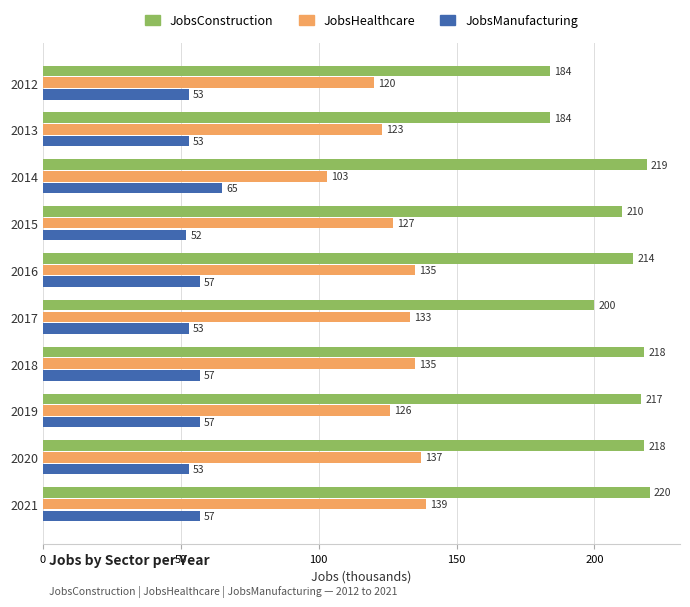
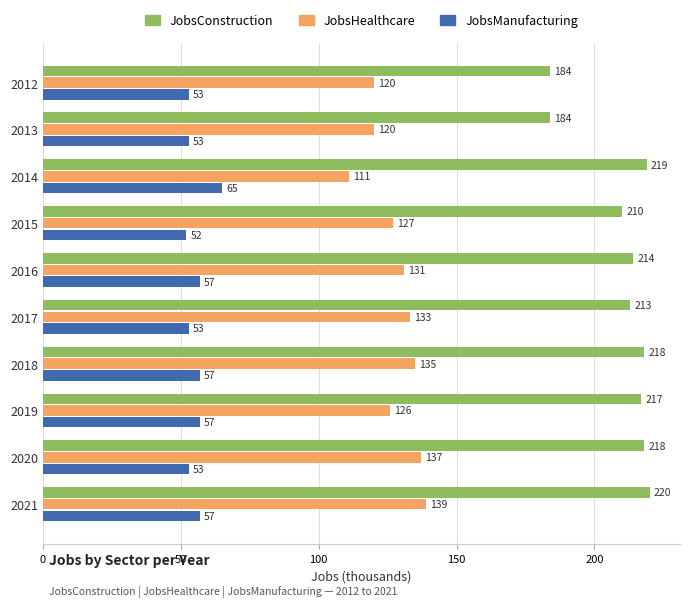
JobsHealthcare, 2013: 123 -> 120
JobsHealthcare, 2014: 103 -> 111
JobsHealthcare, 2016: 135 -> 131
JobsConstruction, 2017: 200 -> 213
